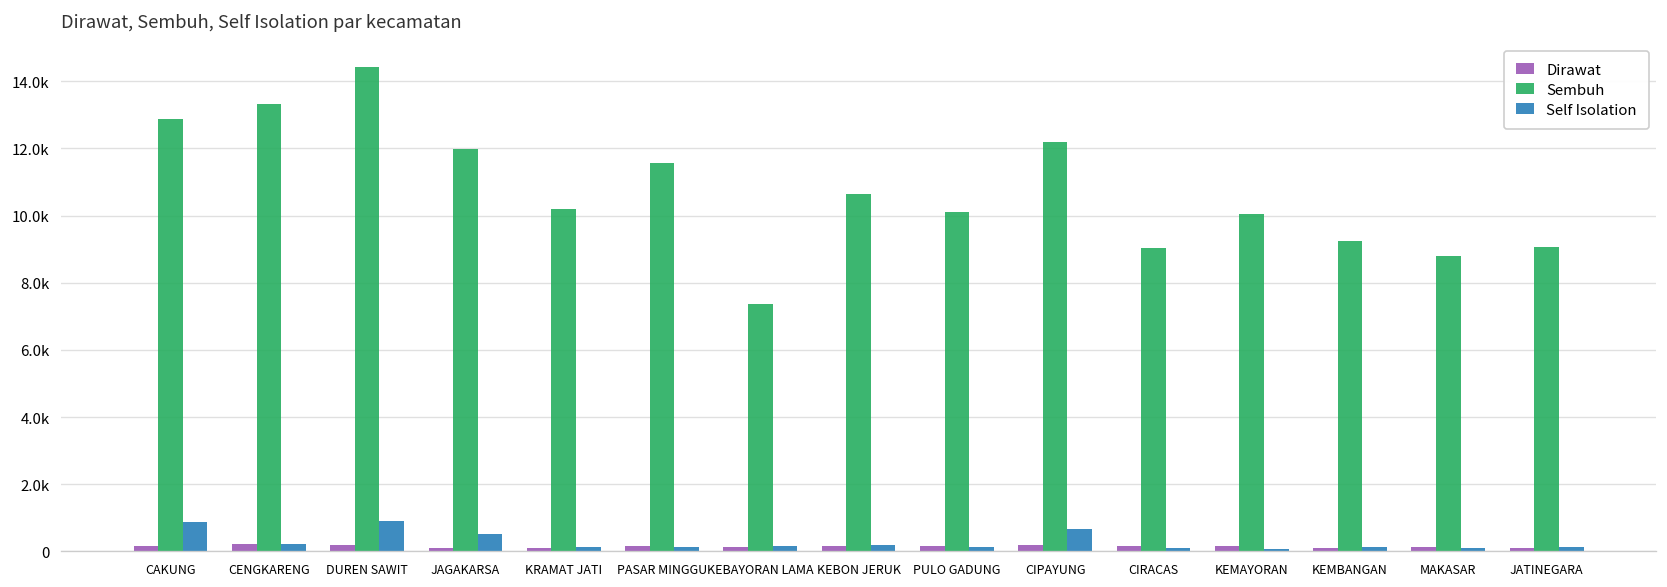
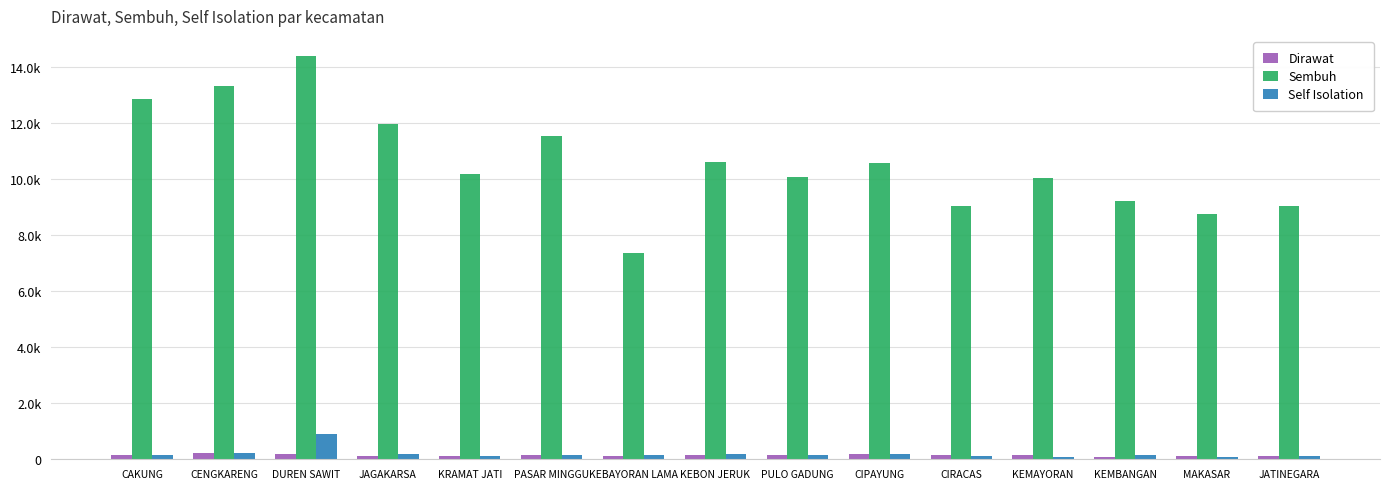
Self Isolation, CAKUNG: 900 -> 100
Self Isolation, JAGAKARSA: 500 -> 200
Sembuh, CIPAYUNG: 12200 -> 10600
Self Isolation, CIPAYUNG: 700 -> 200
